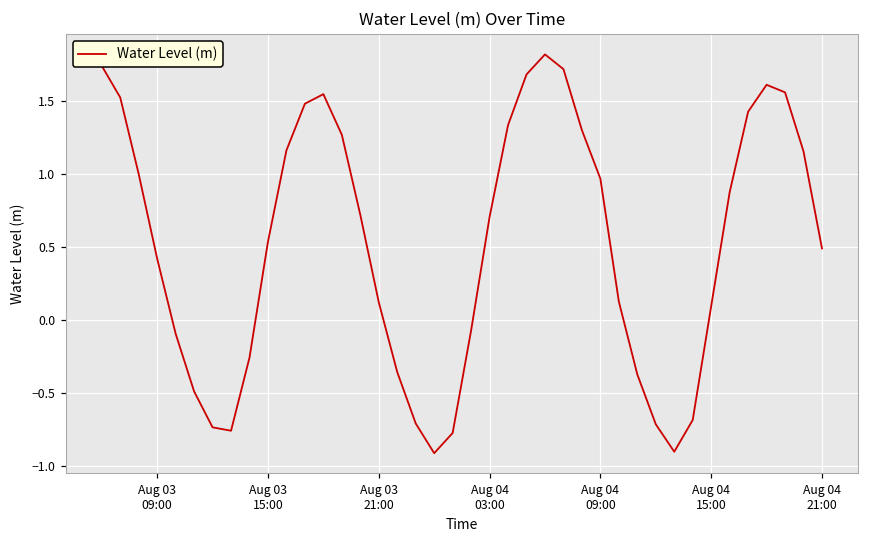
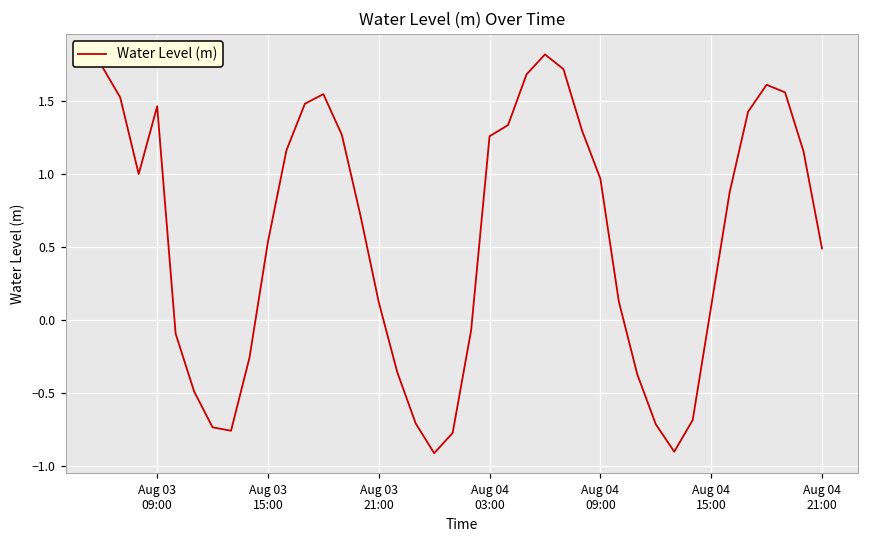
Aug 03 09:00: 0.42 -> 1.46
Aug 04 03:00: 0.71 -> 1.26
